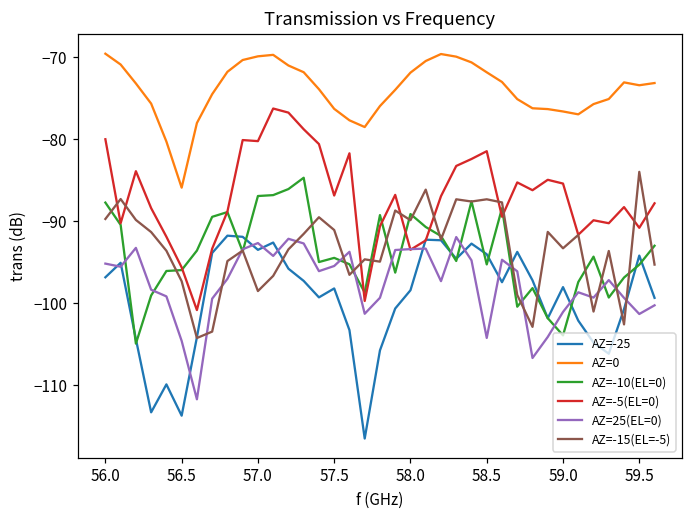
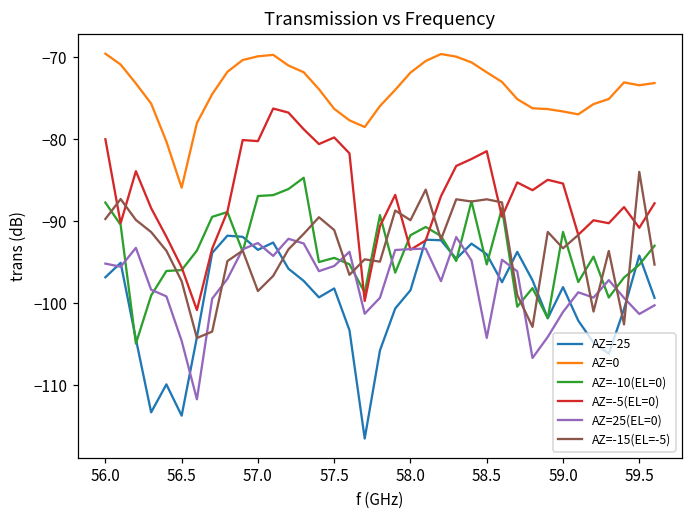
AZ=-5(EL=0), 57.5: -87 -> -80
AZ=-10(EL=0), 58.0: -89 -> -92
AZ=-10(EL=0), 59.0: -104 -> -91
